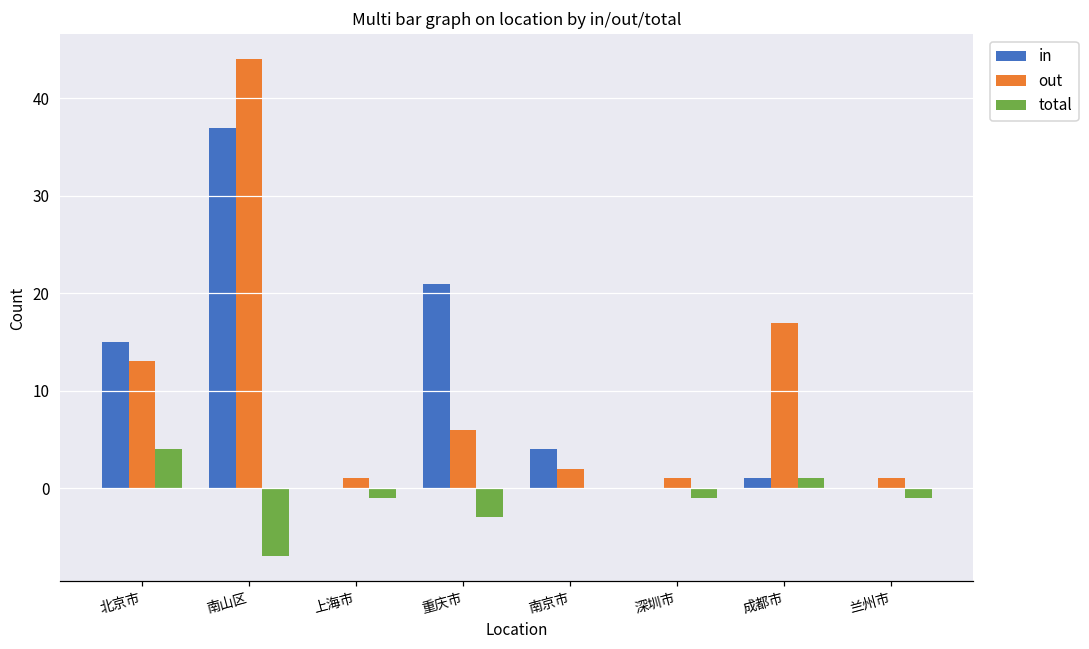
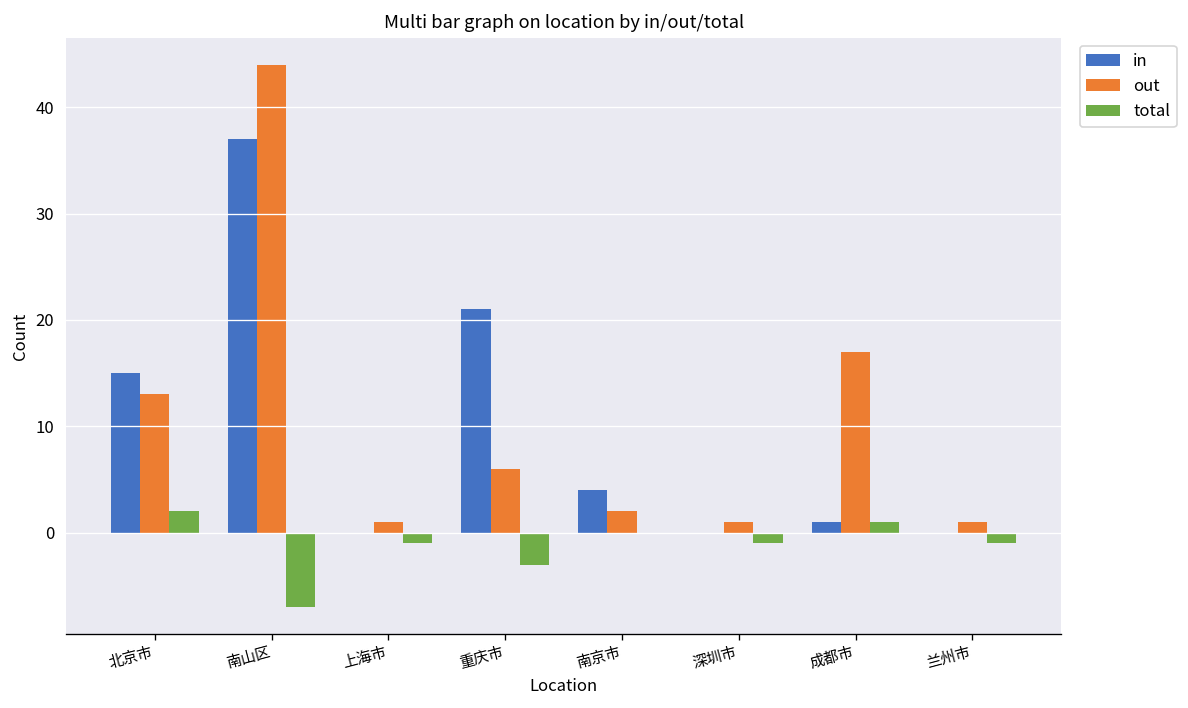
total, 北京市: 4 -> 2
